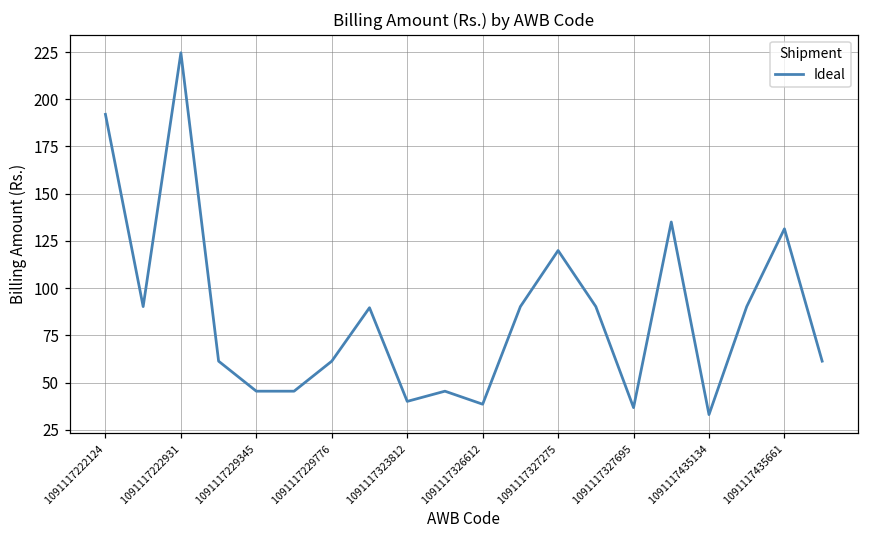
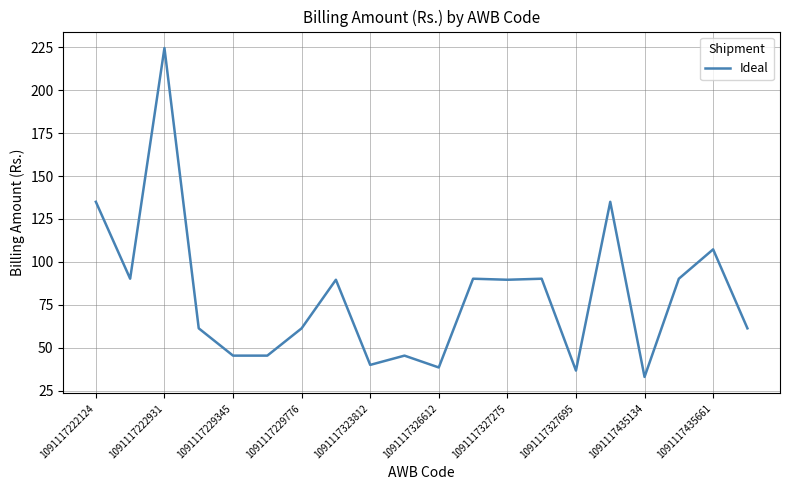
1091117222124: 192 -> 135
1091117327275: 120 -> 90
1091117435661: 131 -> 107
